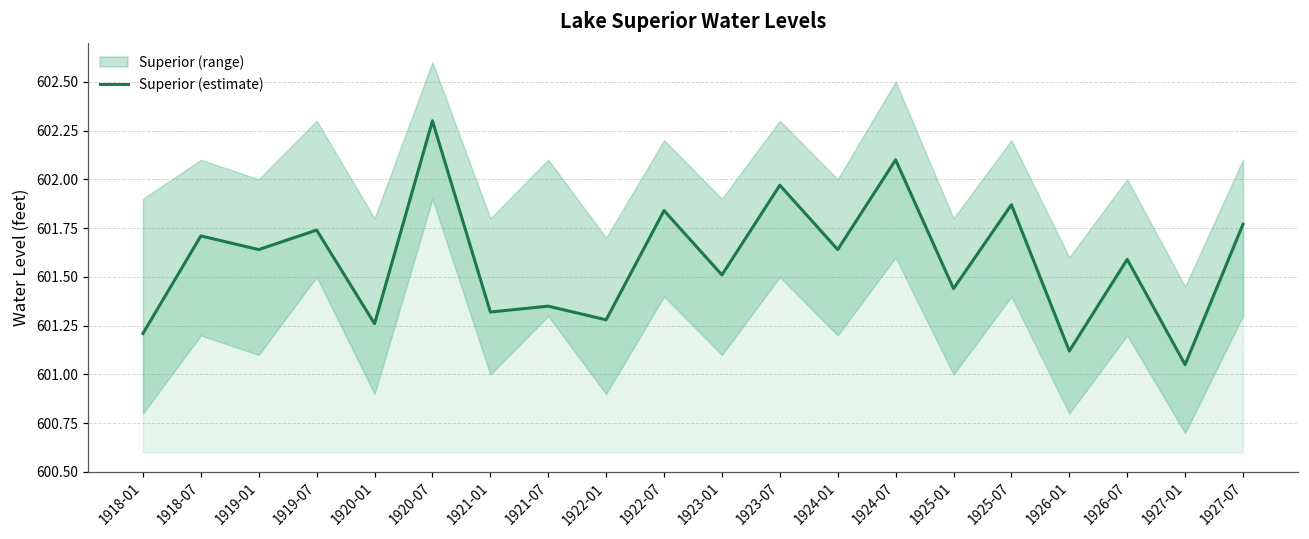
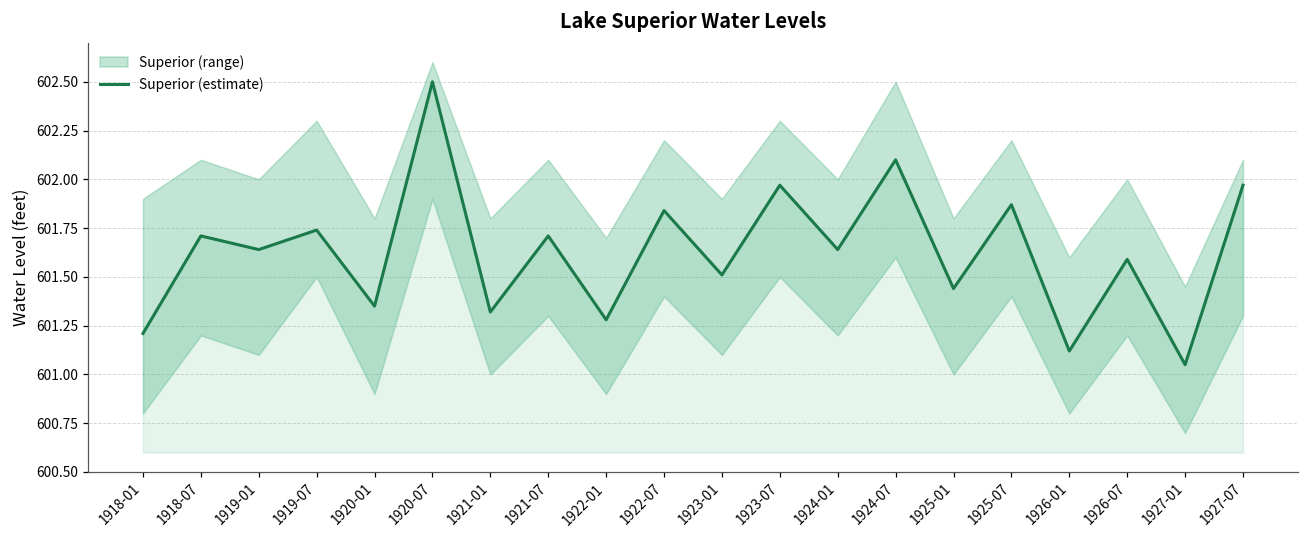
Superior (estimate), 1920-01: 601.26 -> 601.35
Superior (estimate), 1920-07: 602.3 -> 602.5
Superior (estimate), 1921-07: 601.35 -> 601.71
Superior (estimate), 1927-07: 601.77 -> 601.97
